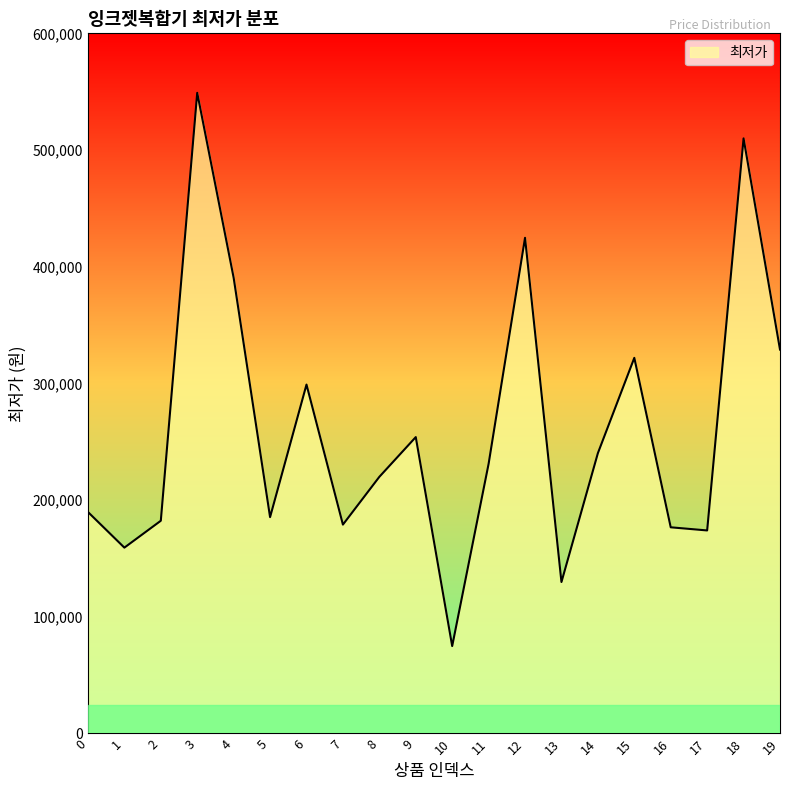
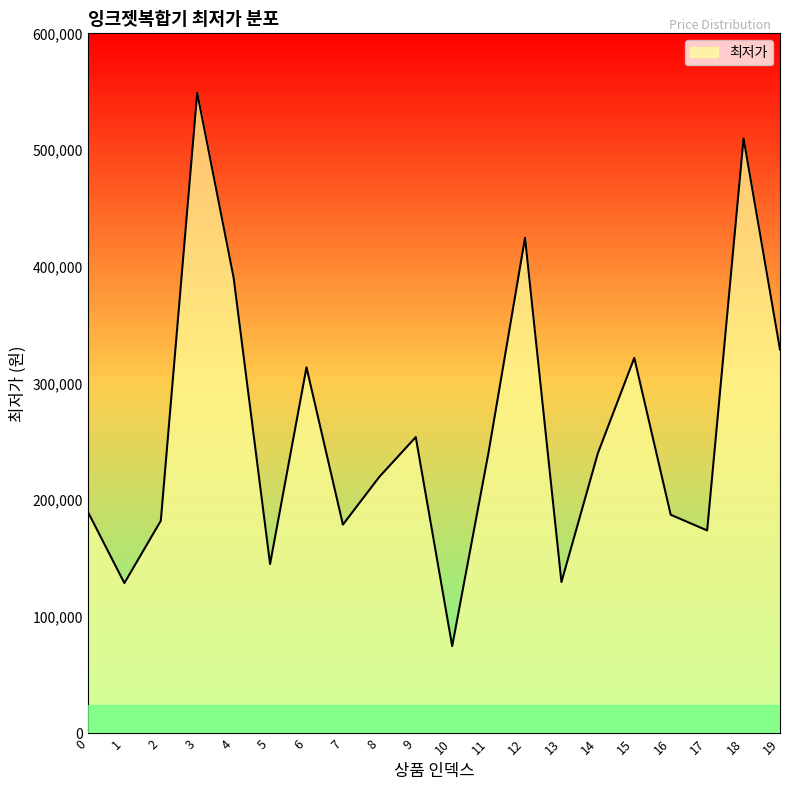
1: 159,000 -> 129,000
5: 185,000 -> 145,000
6: 299,000 -> 314,000
11: 231,000 -> 241,000
16: 177,000 -> 187,000
